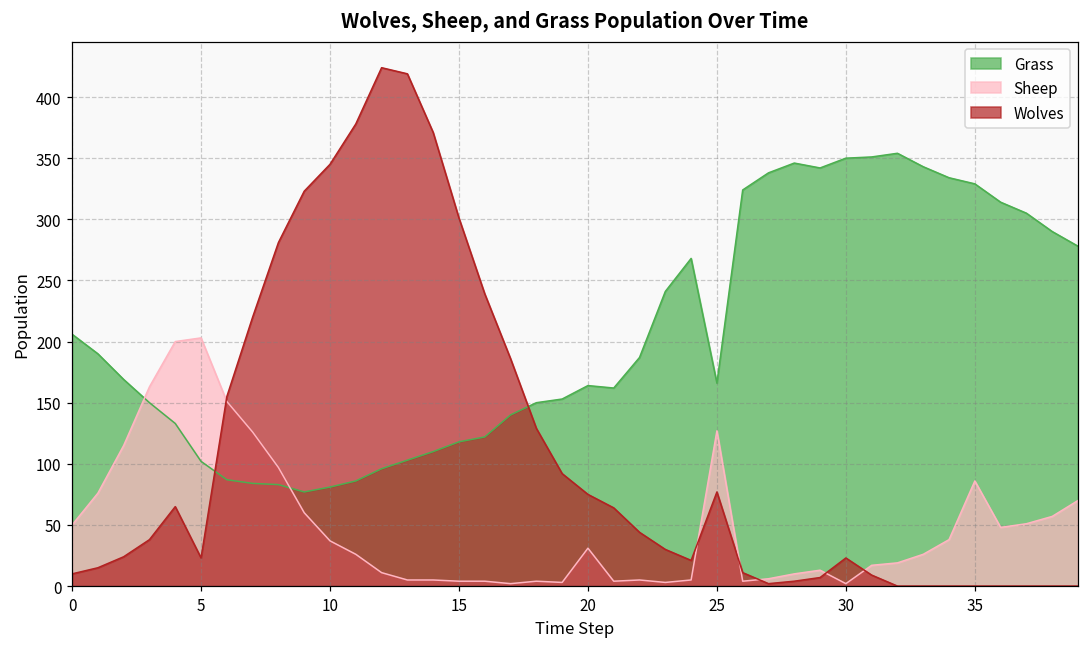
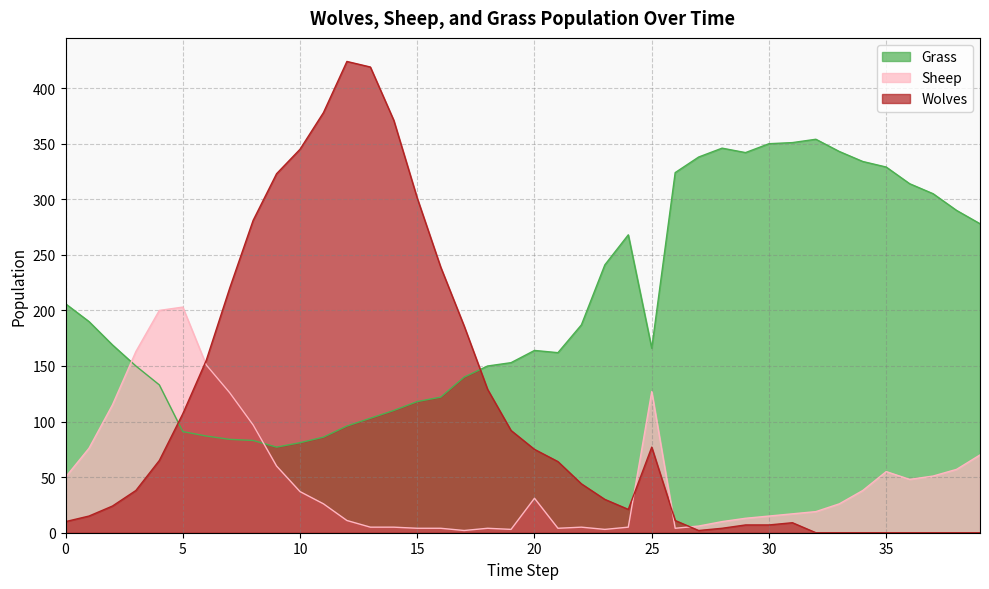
Grass, 5: 102 -> 91
Wolves, 5: 23 -> 107
Sheep, 30: 2 -> 15
Wolves, 30: 23 -> 7
Sheep, 35: 86 -> 55
